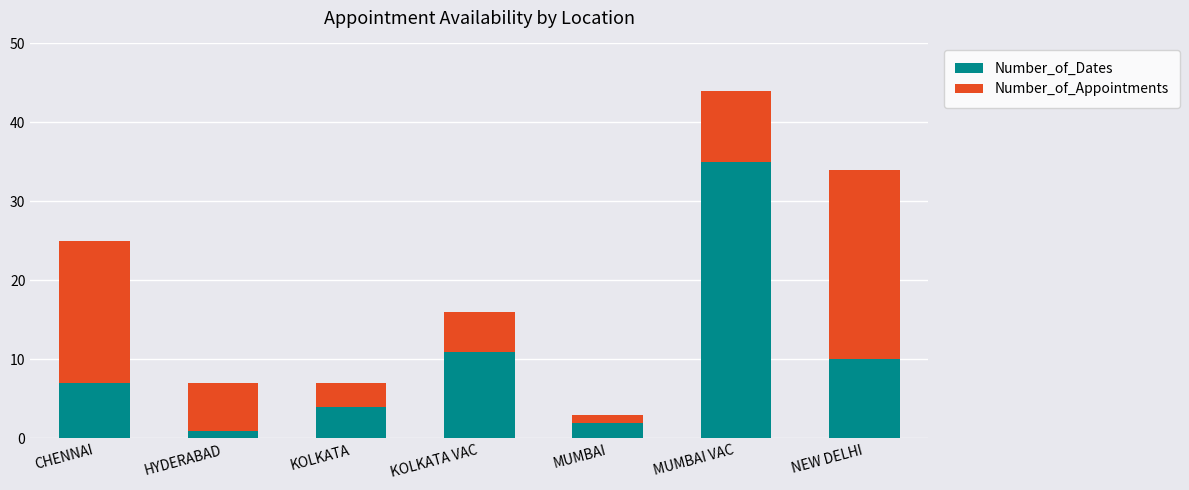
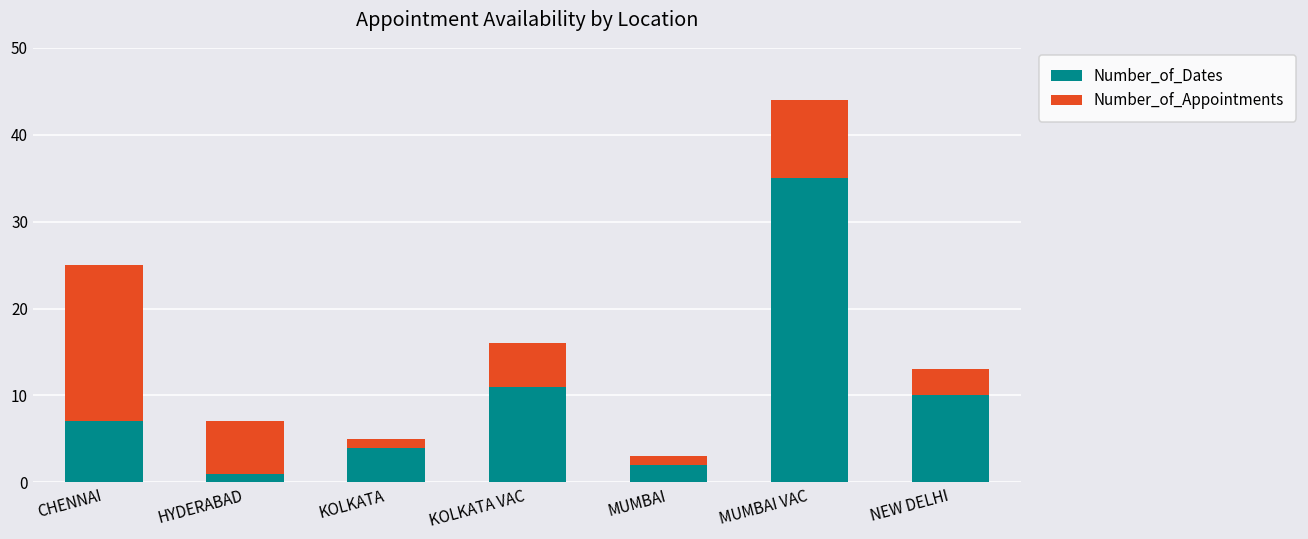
Number_of_Appointments, KOLKATA: 3 -> 1
Number_of_Appointments, NEW DELHI: 24 -> 3
